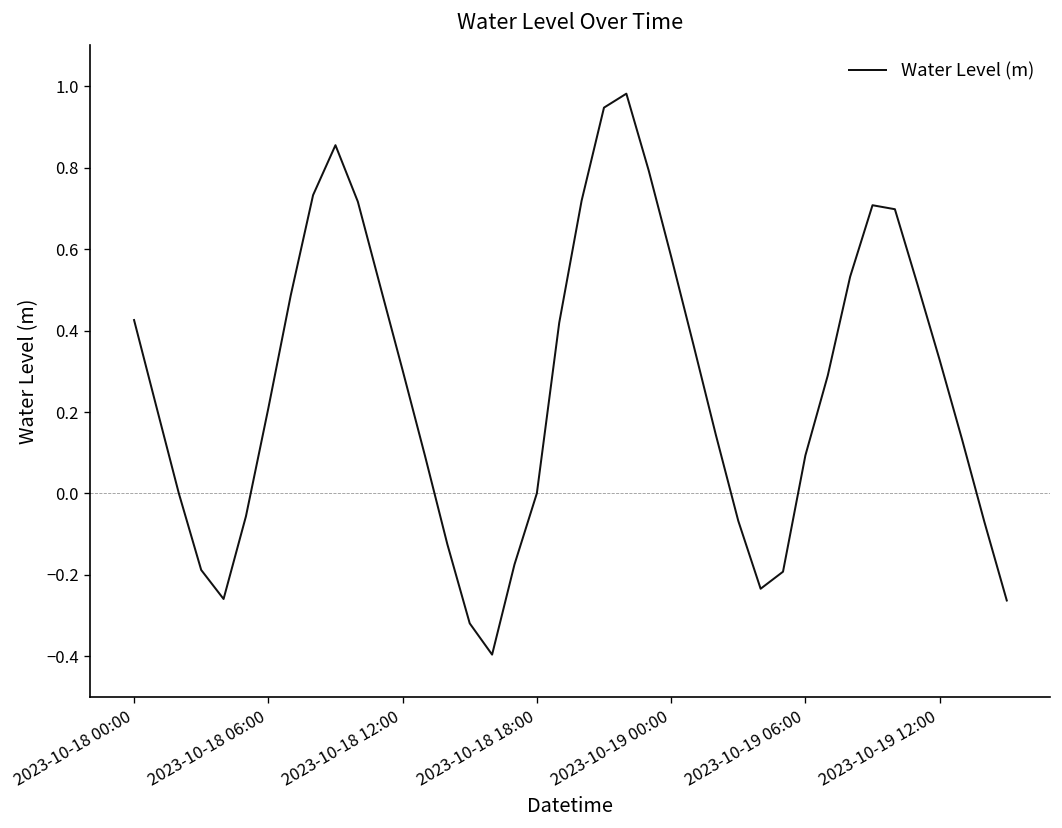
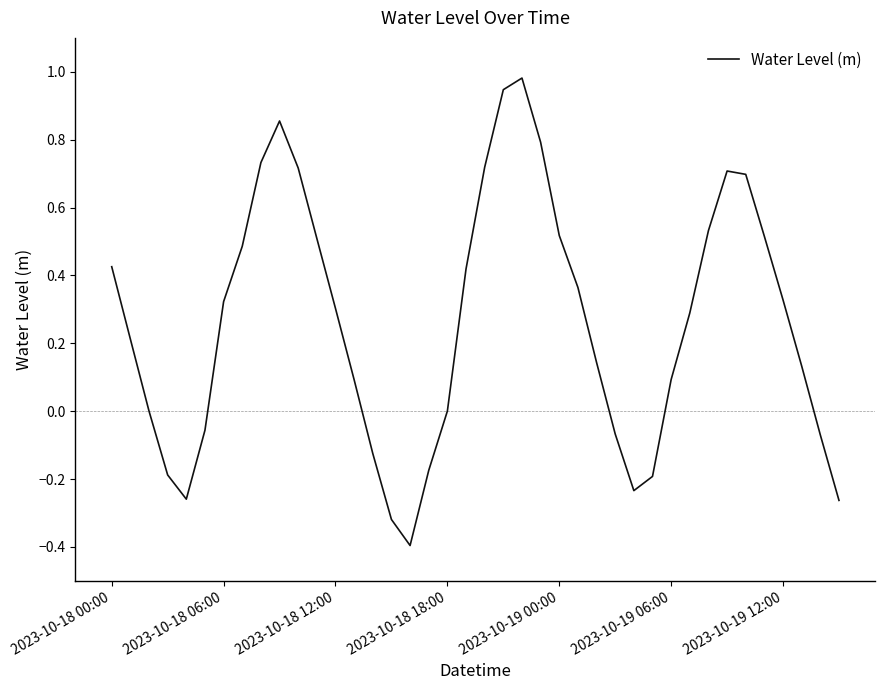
2023-10-18 06:00: 0.21 -> 0.32
2023-10-19 00:00: 0.58 -> 0.52
